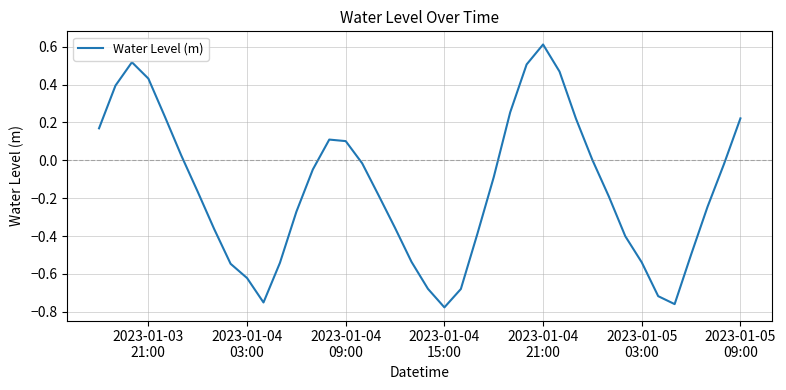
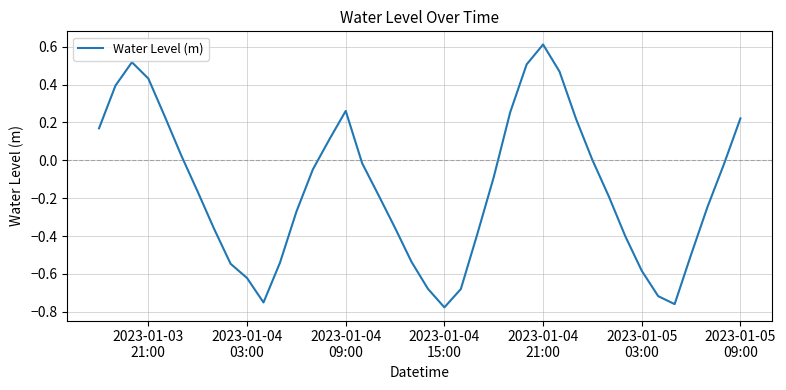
2023-01-04 09:00: 0.10 -> 0.26
2023-01-05 03:00: -0.54 -> -0.58
